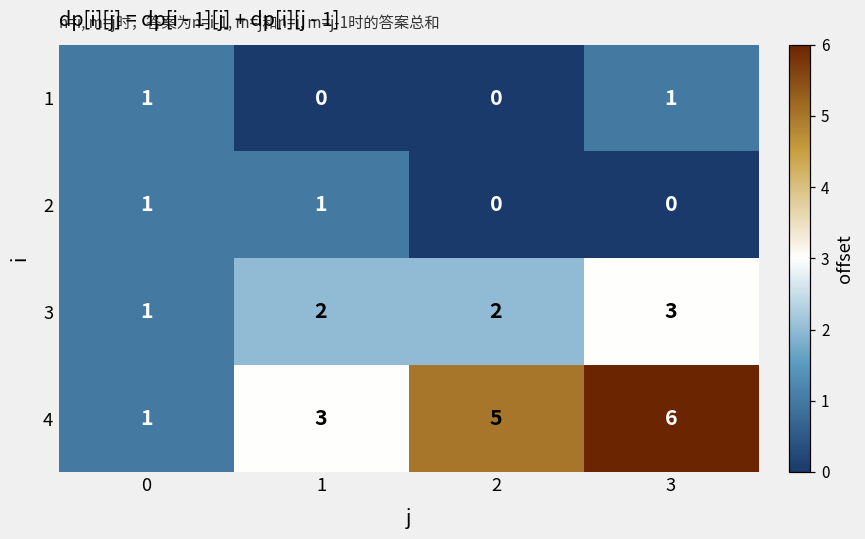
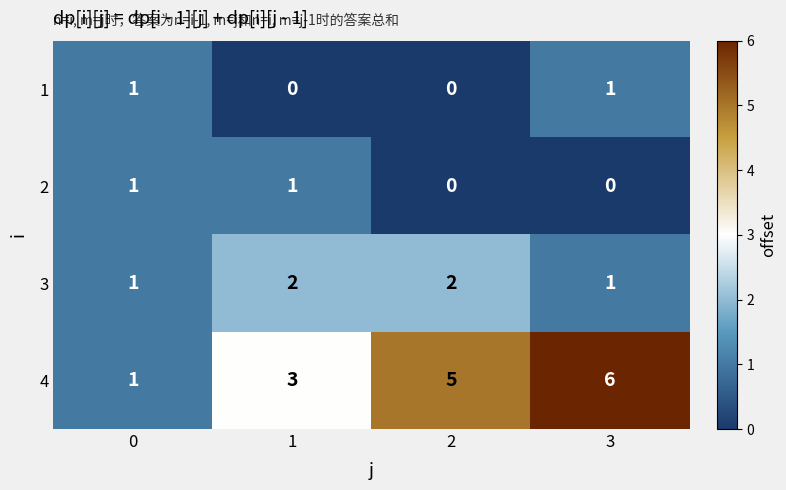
3, 3: 3 -> 1
